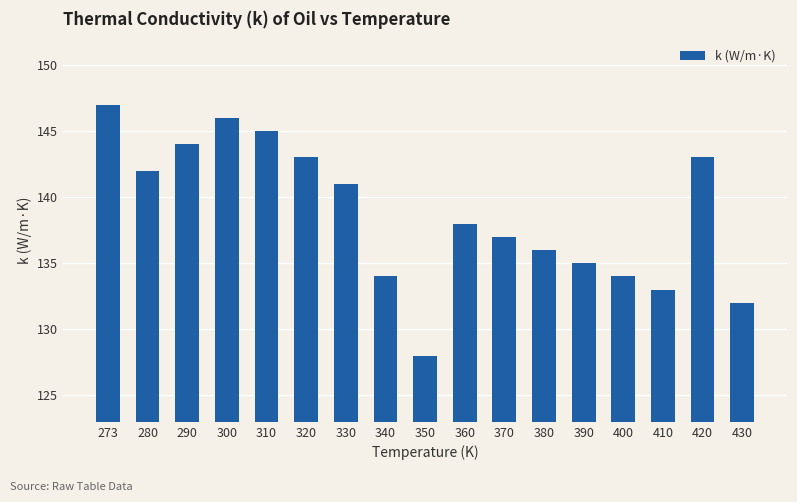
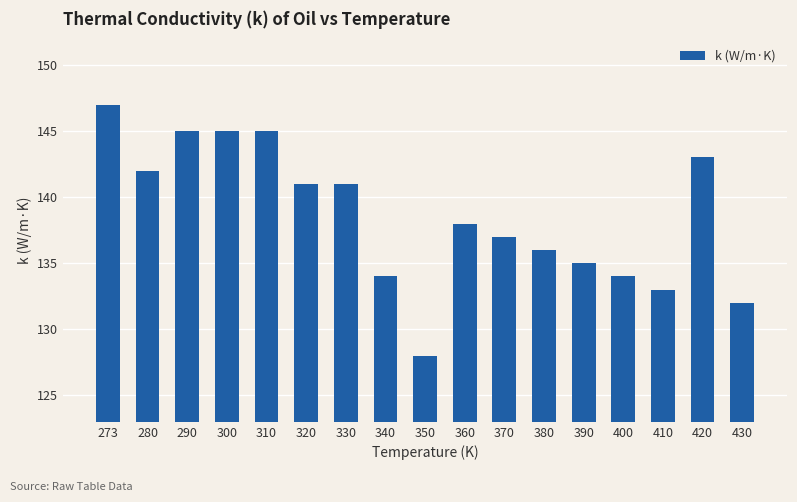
290: 144 -> 145
300: 146 -> 145
320: 143 -> 141
